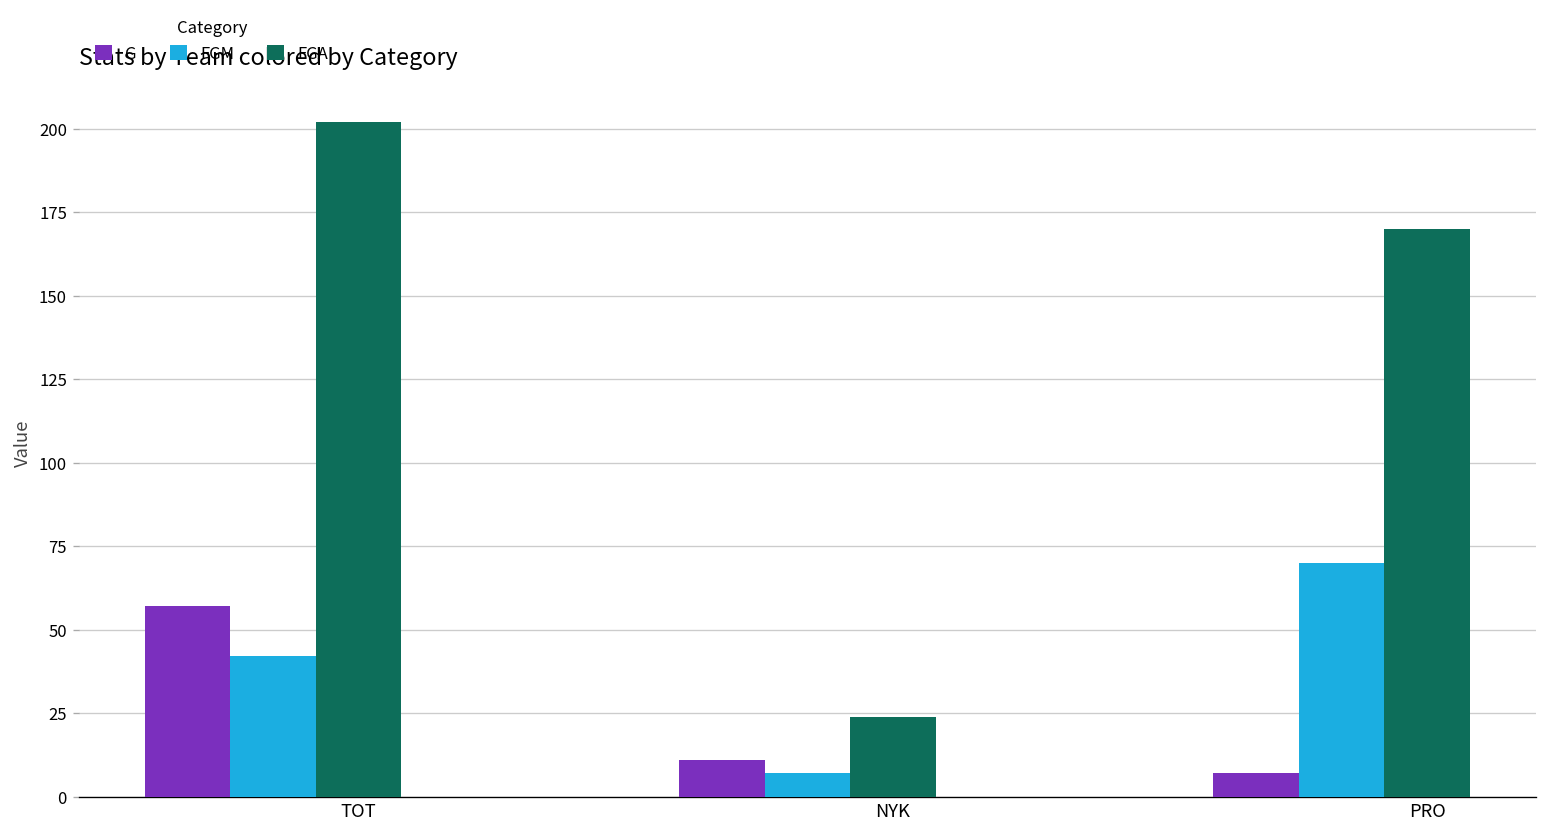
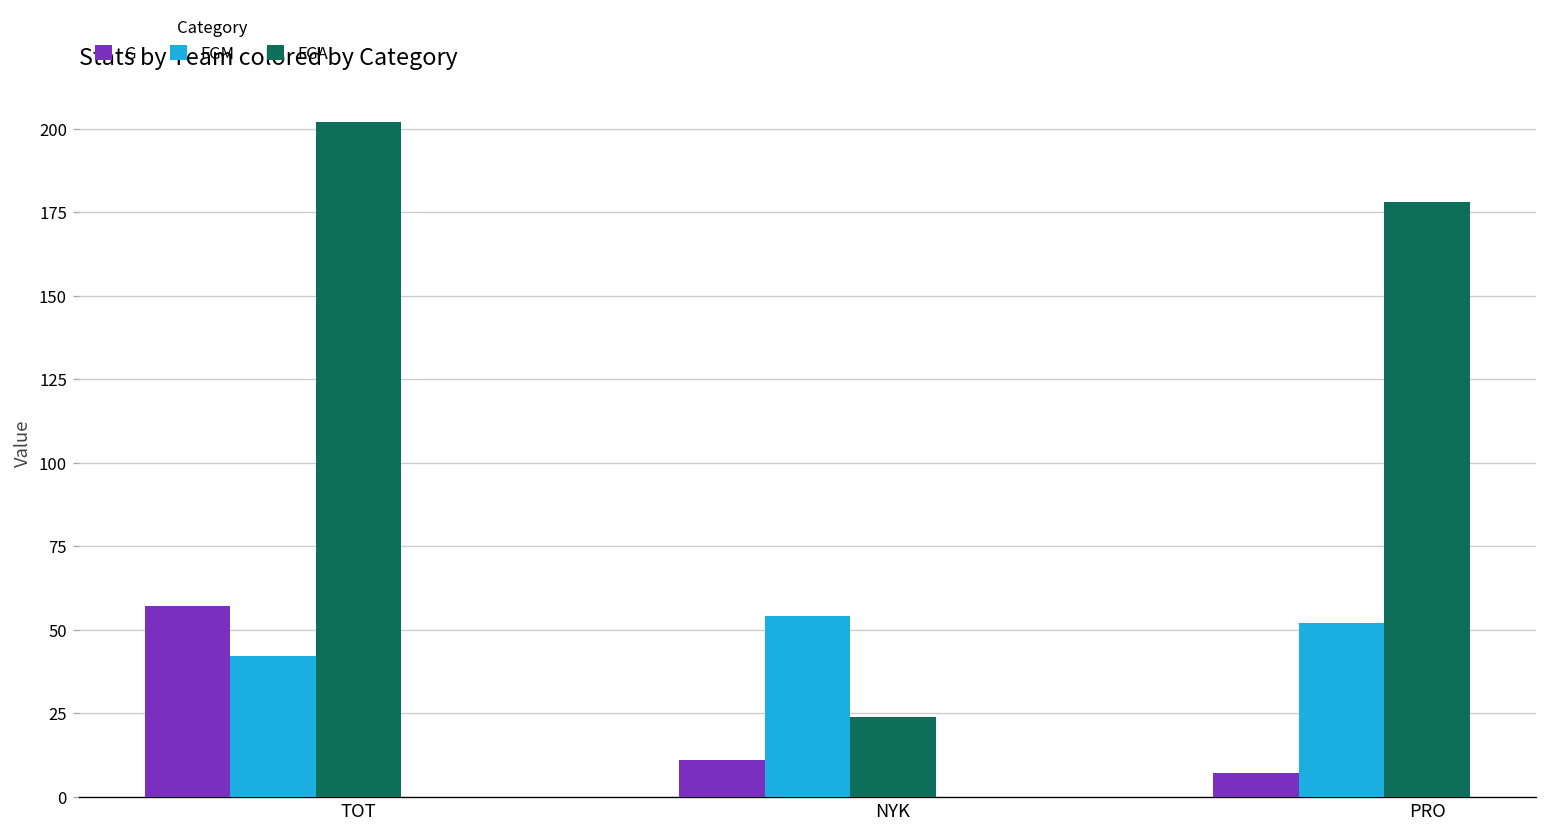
FGM, NYK: 7 -> 54
FGM, PRO: 70 -> 52
FGA, PRO: 170 -> 178
